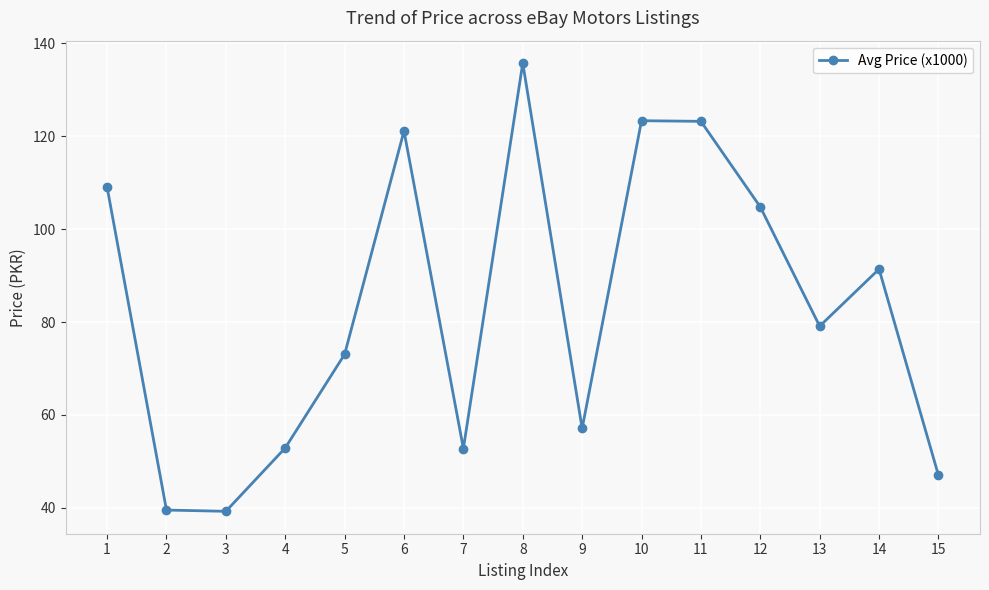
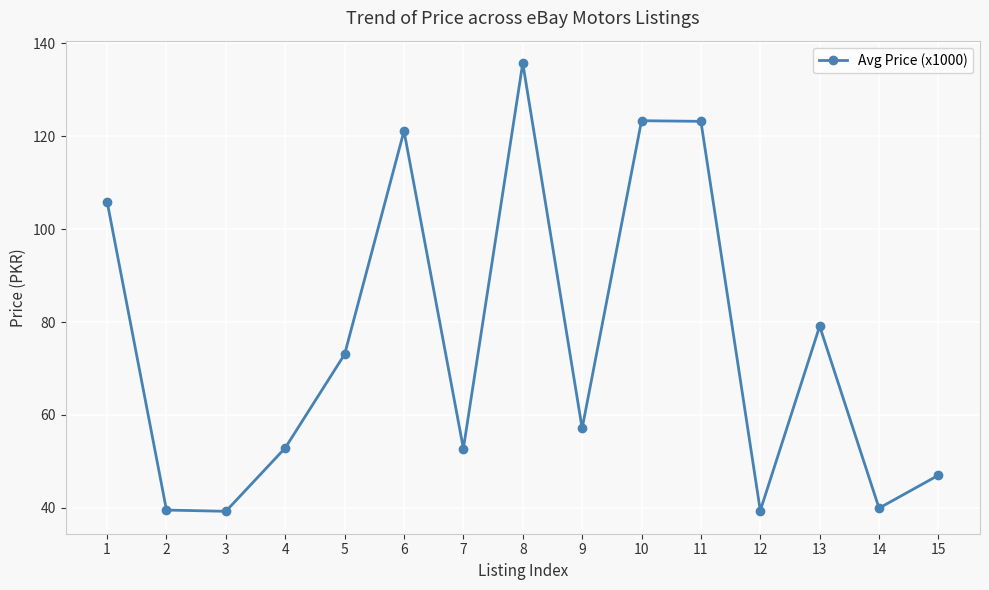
1: 109 -> 106
12: 105 -> 39
14: 91 -> 40
